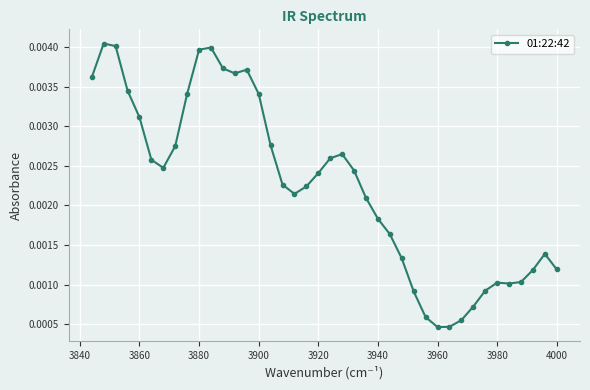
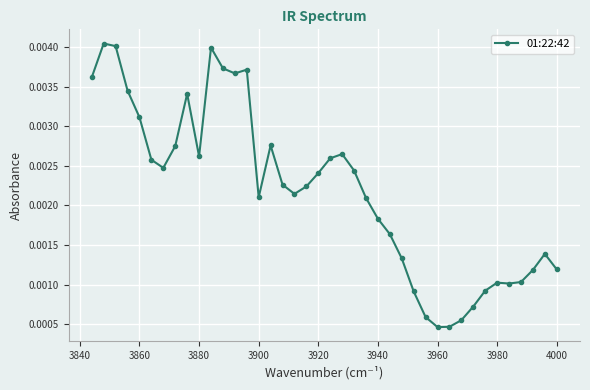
3880: 0.0040 -> 0.0026
3900: 0.0034 -> 0.0021
